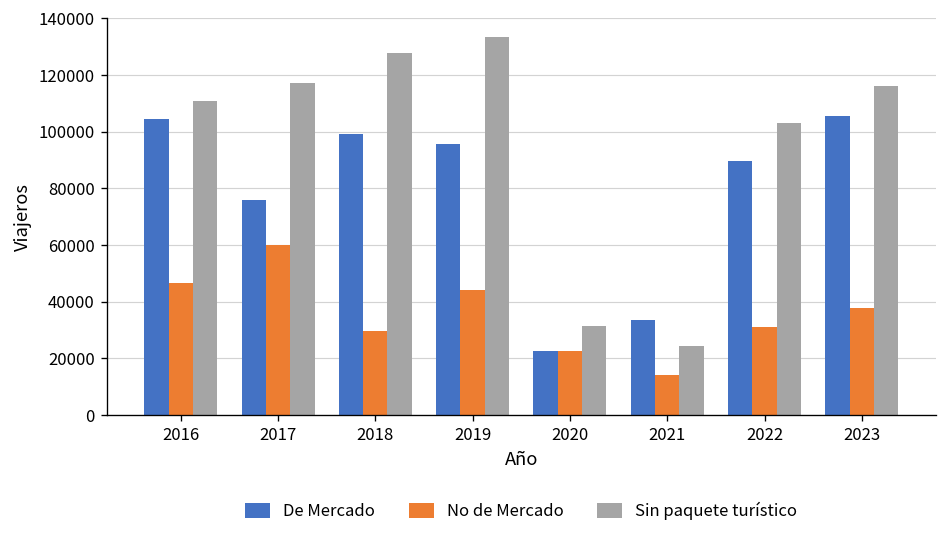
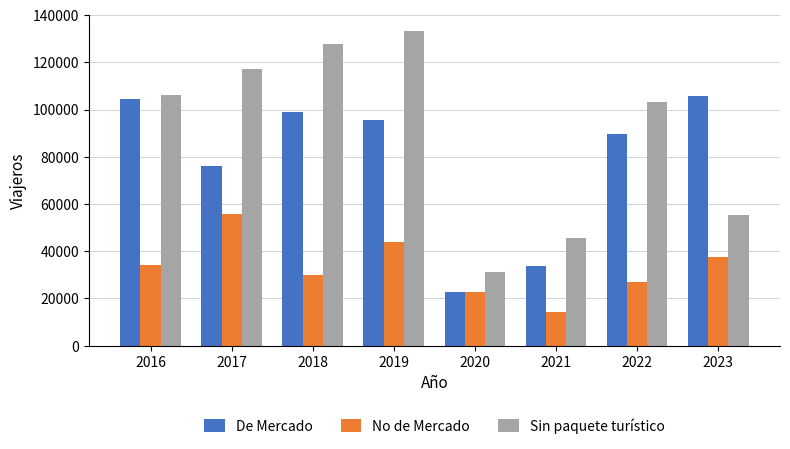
No de Mercado, 2016: 46000 -> 34000
Sin paquete turístico, 2016: 111000 -> 106000
No de Mercado, 2017: 60000 -> 56000
Sin paquete turístico, 2021: 24000 -> 46000
No de Mercado, 2022: 31000 -> 27000
Sin paquete turístico, 2023: 116000 -> 55000
